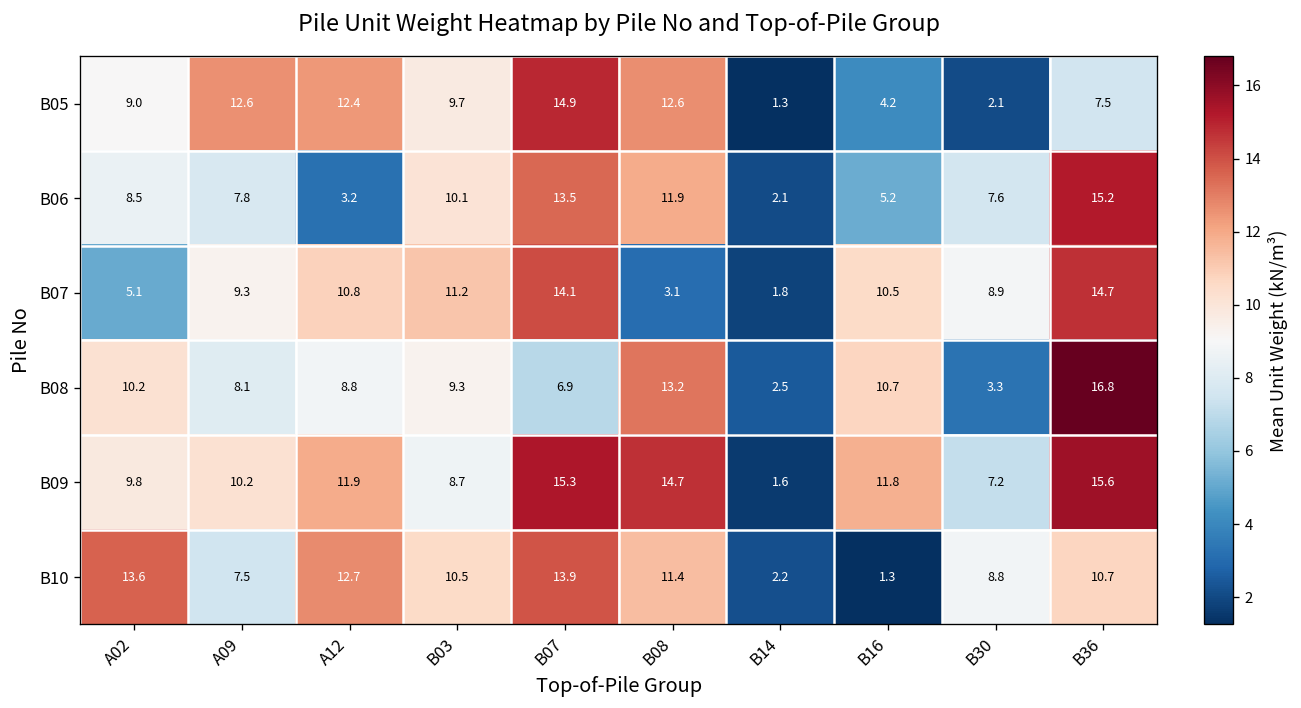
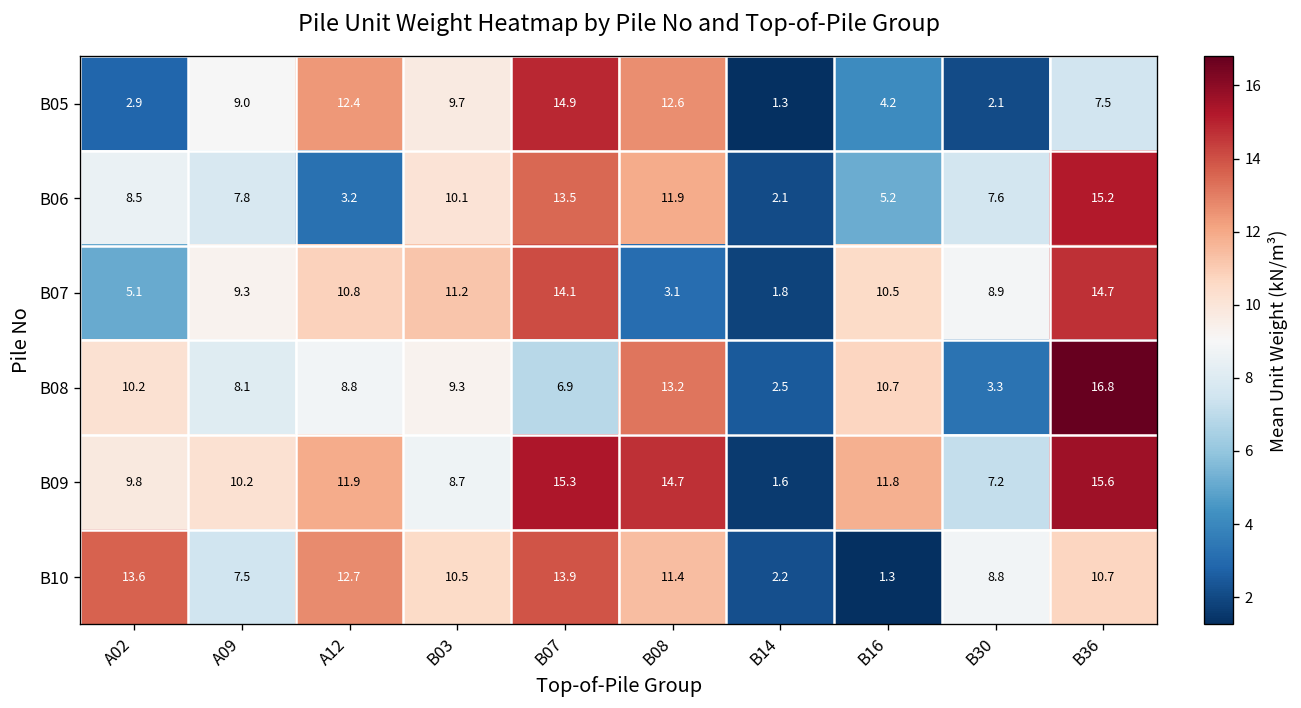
B05, A02: 9.0 -> 2.9
B05, A09: 12.6 -> 9.0
